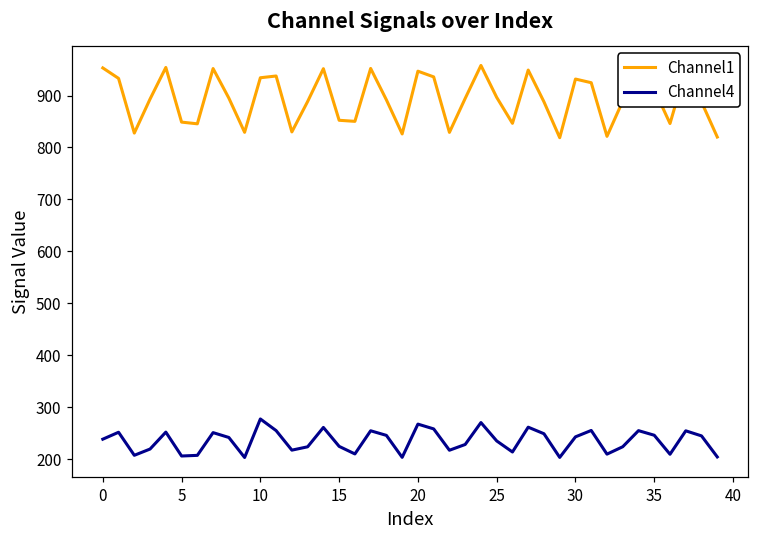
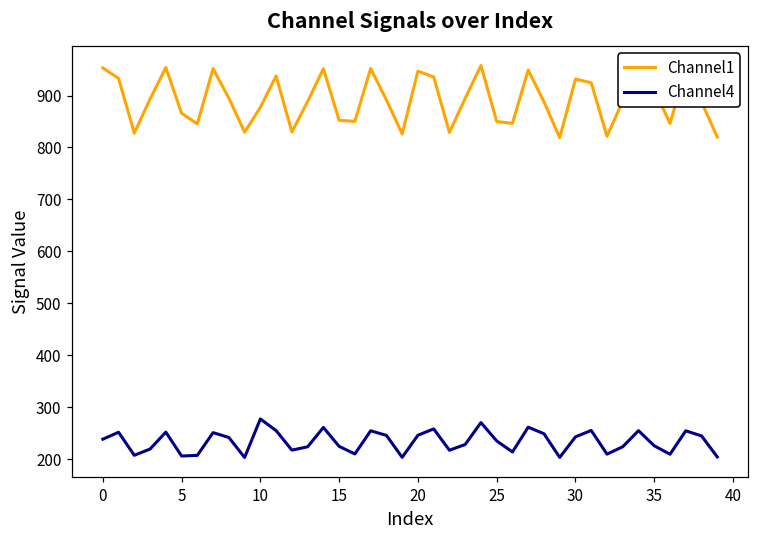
Channel1, 5: 850 -> 870
Channel1, 10: 930 -> 880
Channel4, 20: 270 -> 250
Channel1, 25: 900 -> 850
Channel4, 35: 250 -> 230
